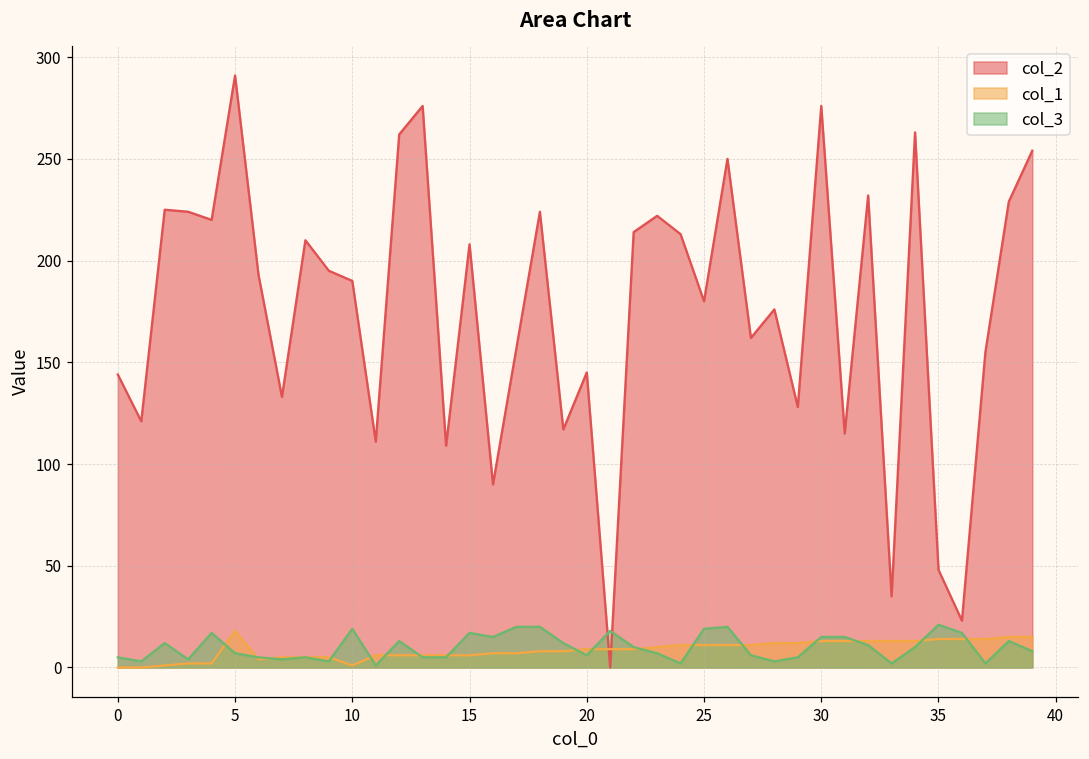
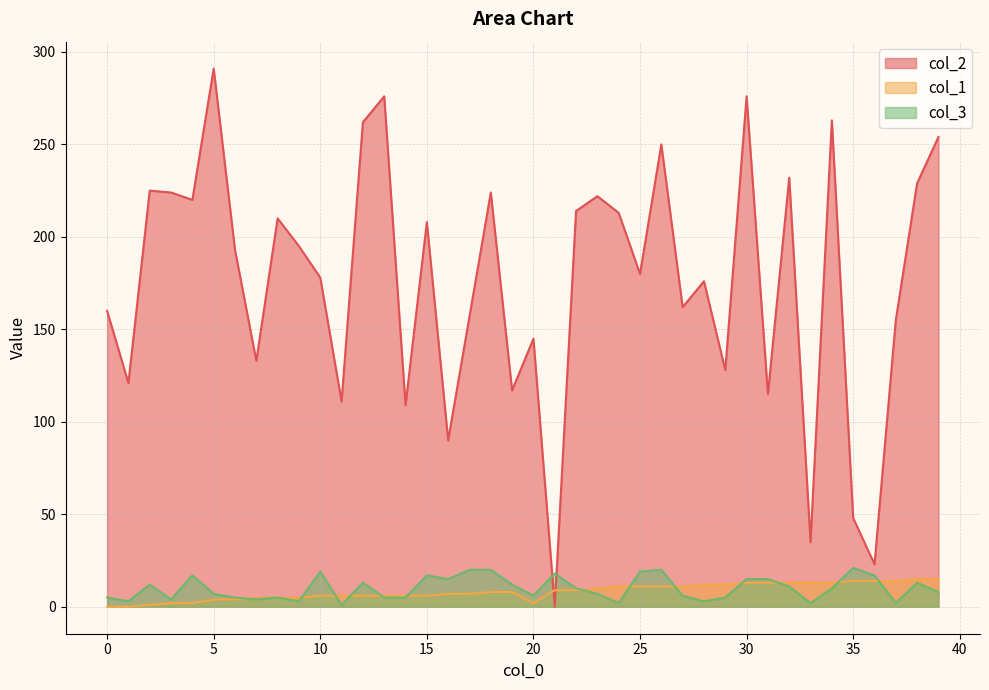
col_2, 0: 144 -> 160
col_1, 5: 18 -> 4
col_2, 10: 190 -> 178
col_1, 10: 1 -> 6
col_1, 20: 9 -> 2
